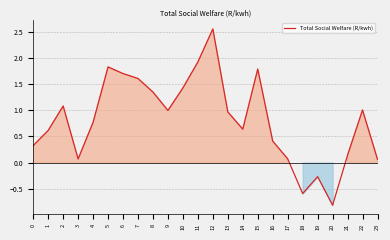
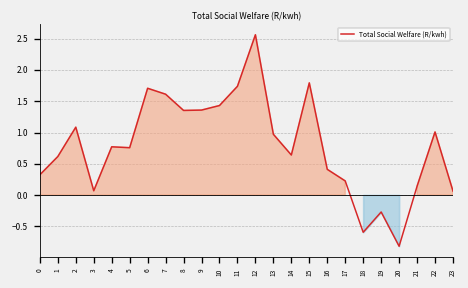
Total Social Welfare (R/kwh), 5: 1.8 -> 0.8
Total Social Welfare (R/kwh), 9: 1.0 -> 1.4
Total Social Welfare (R/kwh), 11: 1.9 -> 1.7
Total Social Welfare (R/kwh), 17: 0.1 -> 0.2
